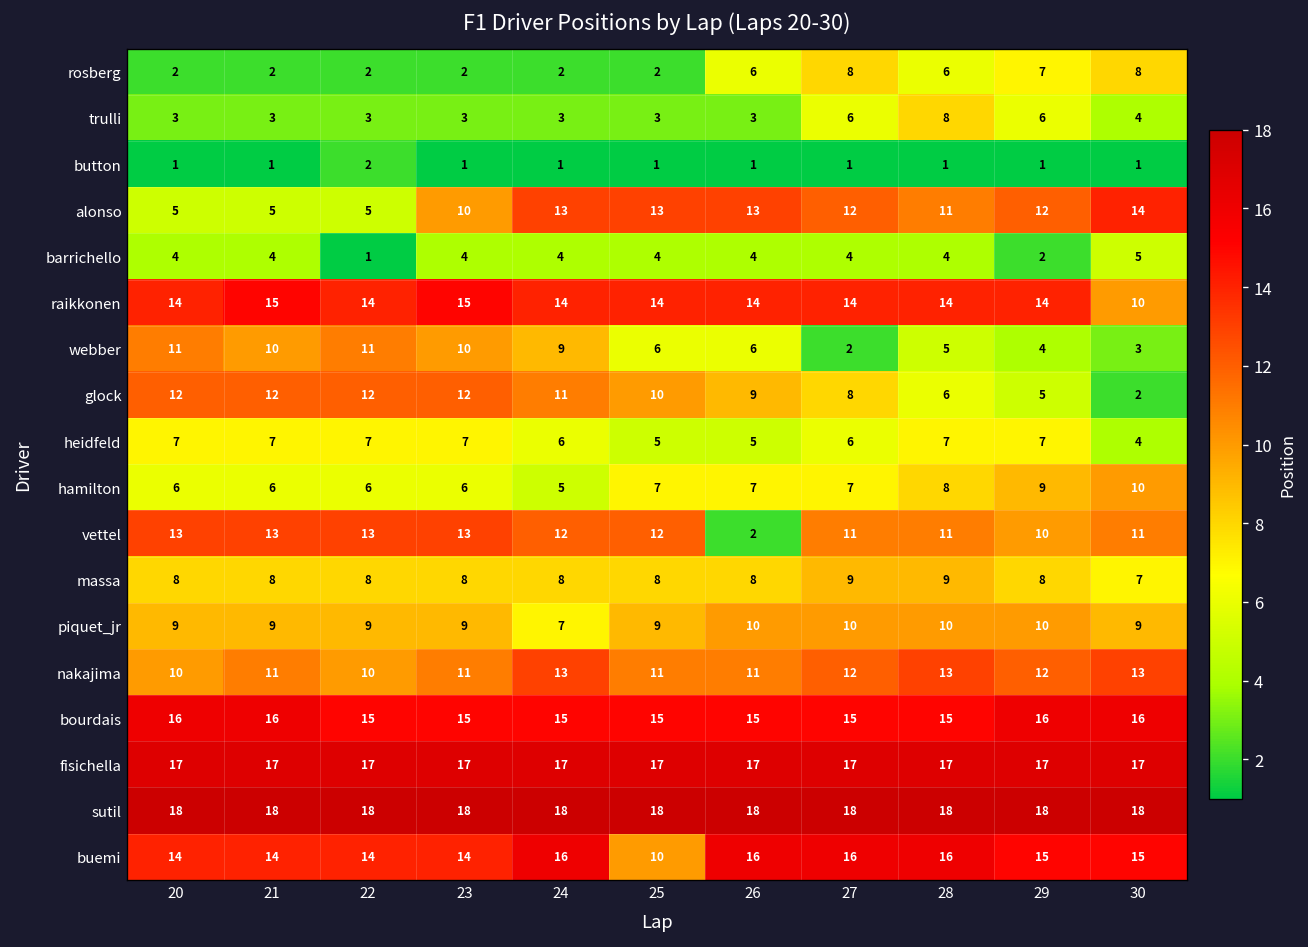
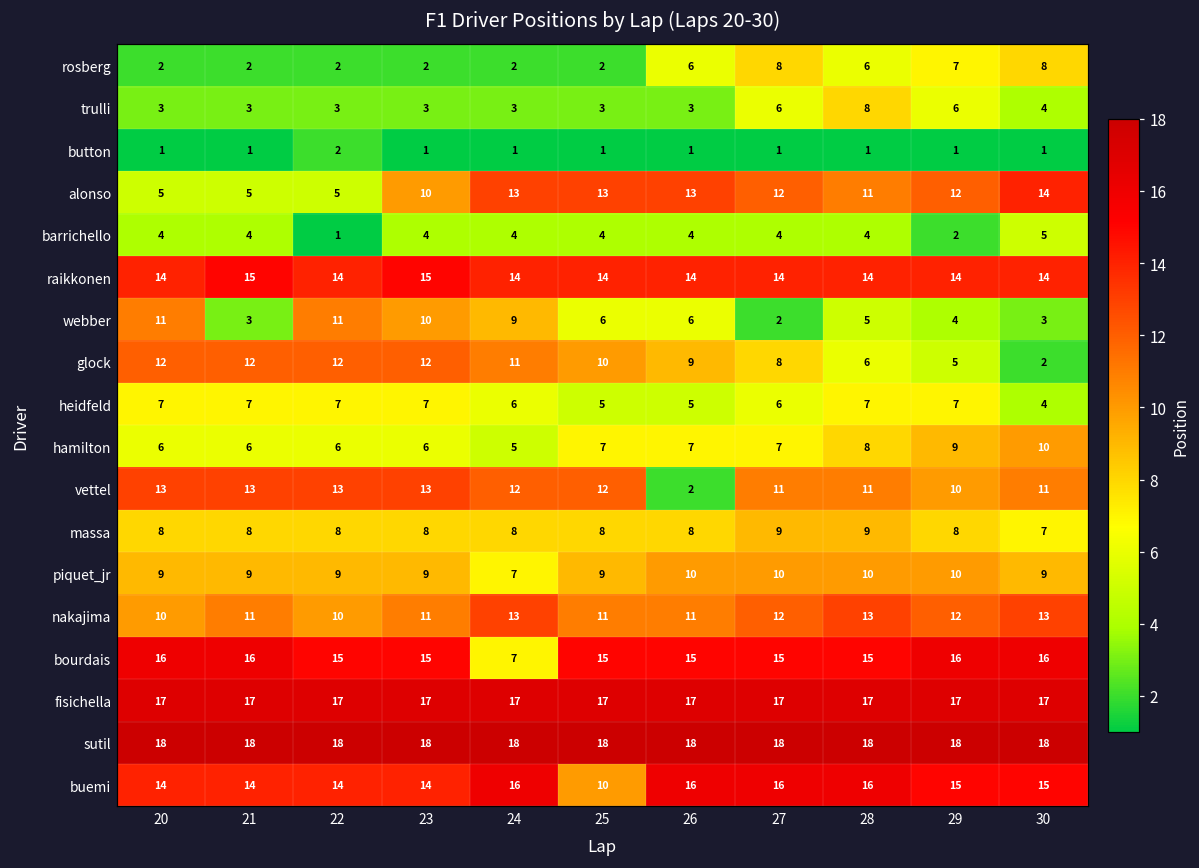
raikkonen, 30: 10 -> 14
webber, 21: 10 -> 3
bourdais, 24: 15 -> 7
